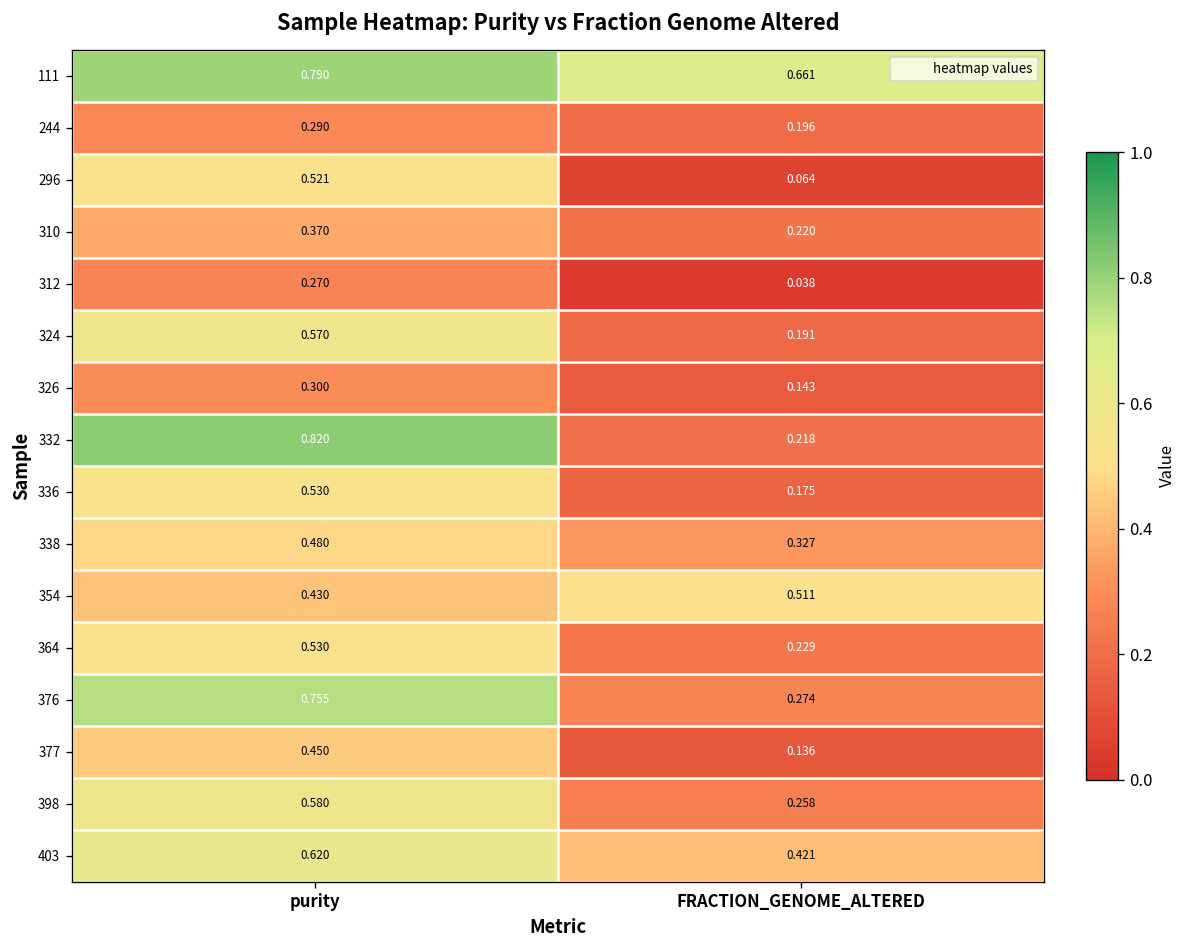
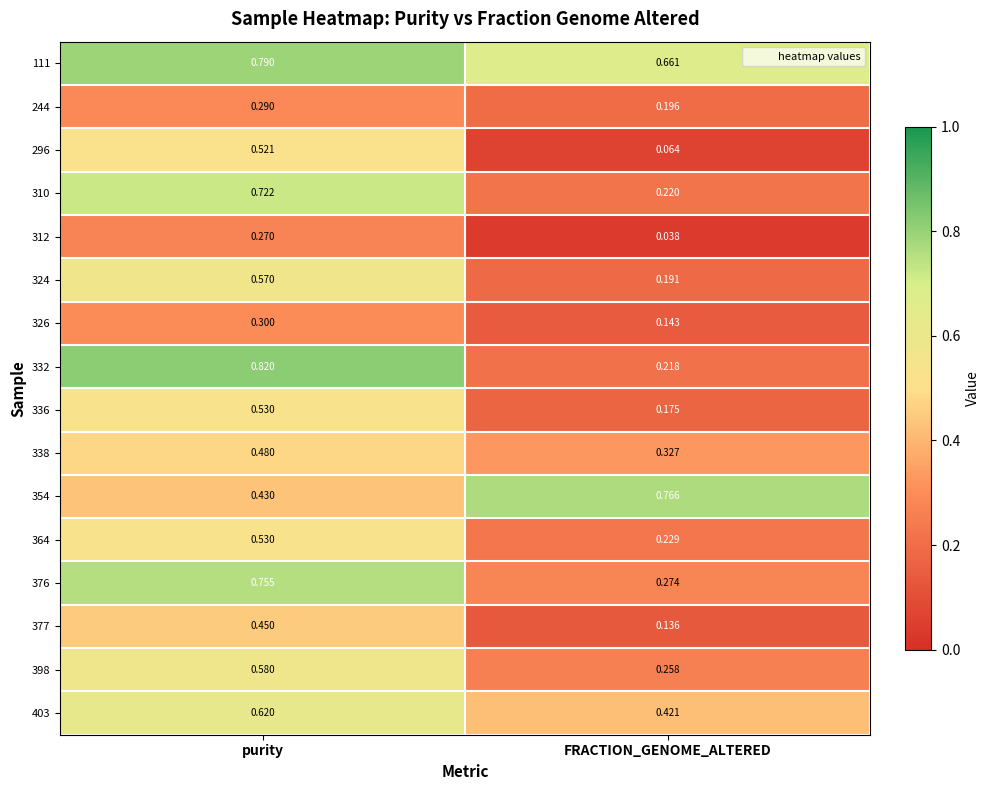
310, purity: 0.370 -> 0.722
354, FRACTION_GENOME_ALTERED: 0.511 -> 0.766
